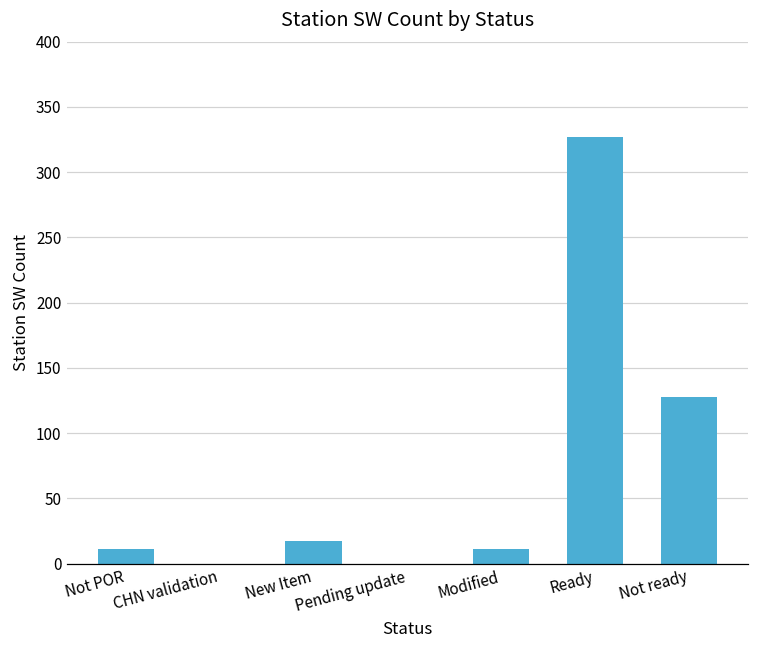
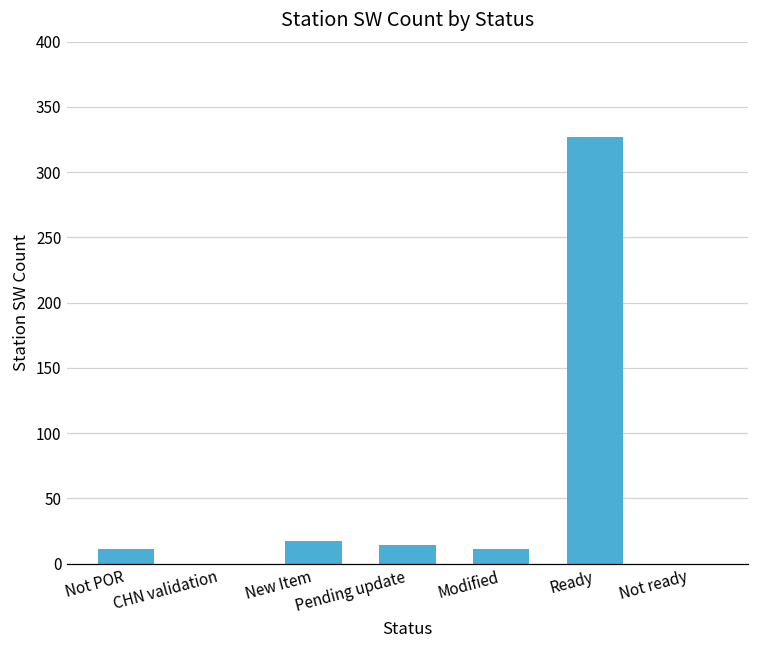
Pending update: 0 -> 14
Not ready: 128 -> 0
